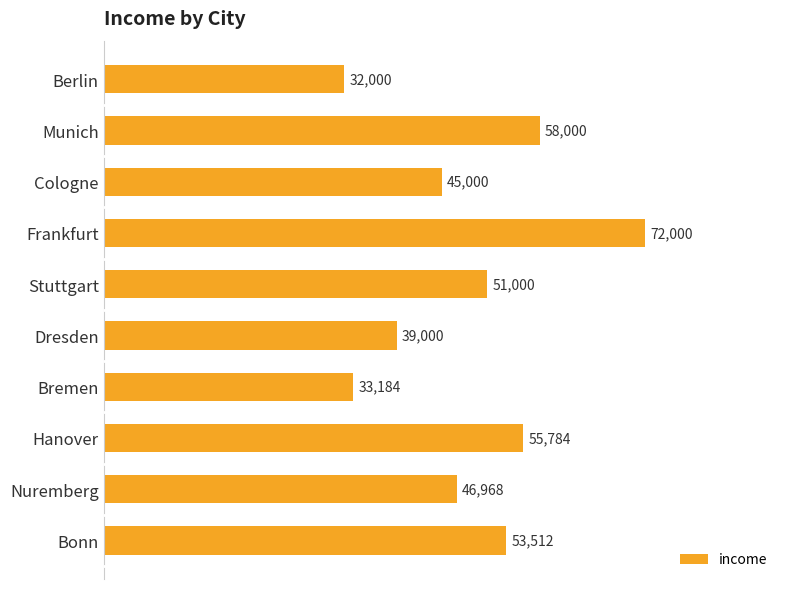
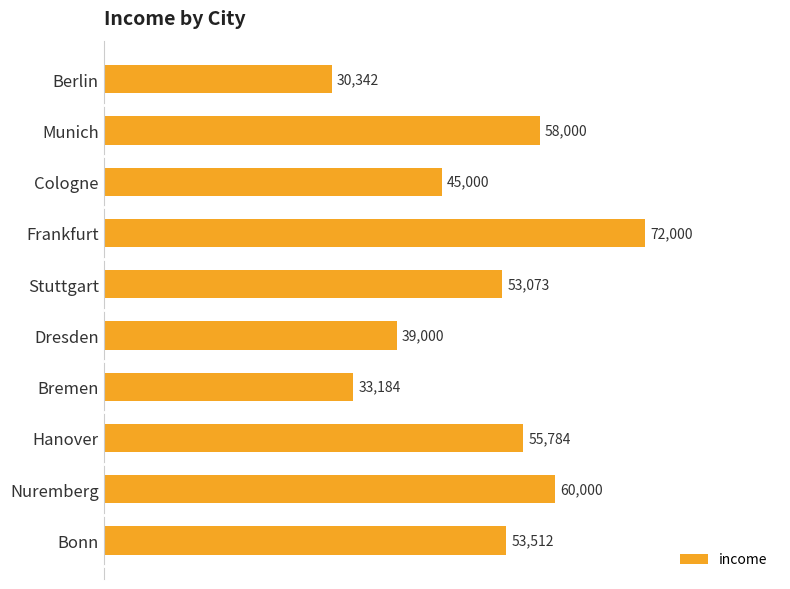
Berlin: 32,000 -> 30,342
Stuttgart: 51,000 -> 53,073
Nuremberg: 46,968 -> 60,000
